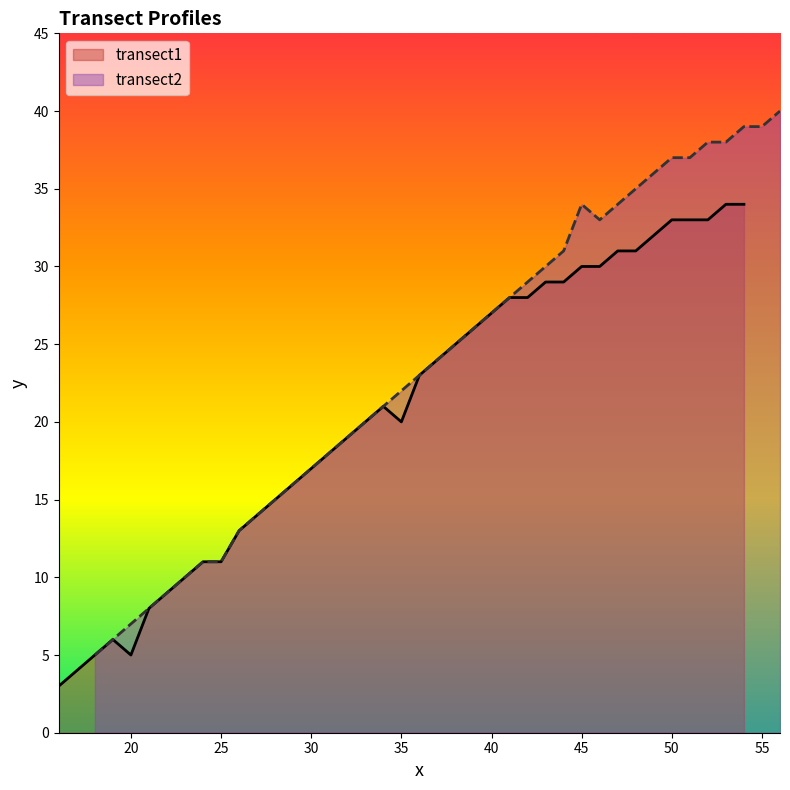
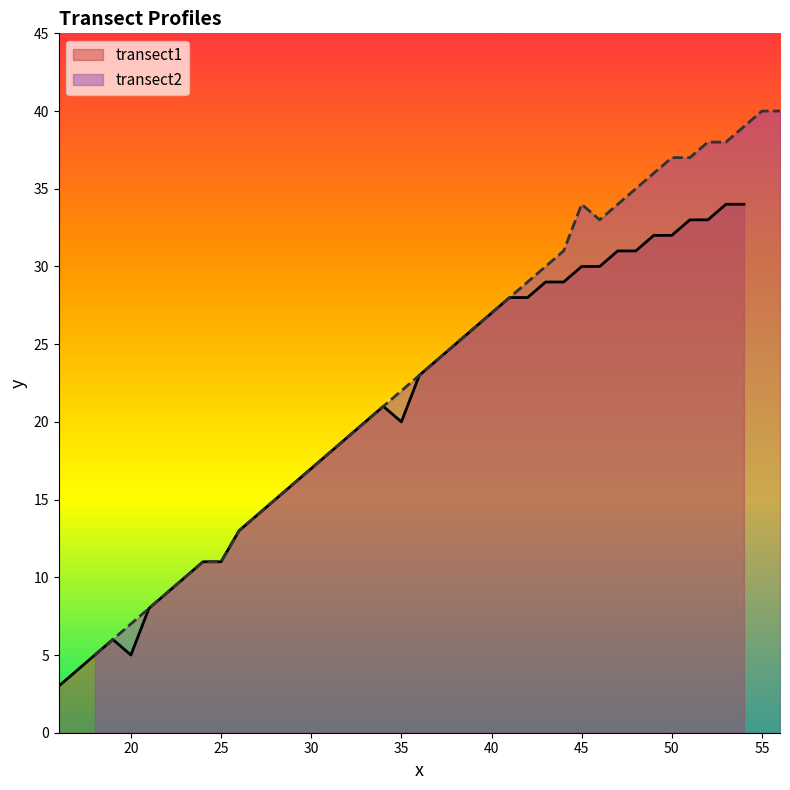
transect1, 50: 33 -> 32
transect2, 55: 39 -> 40
